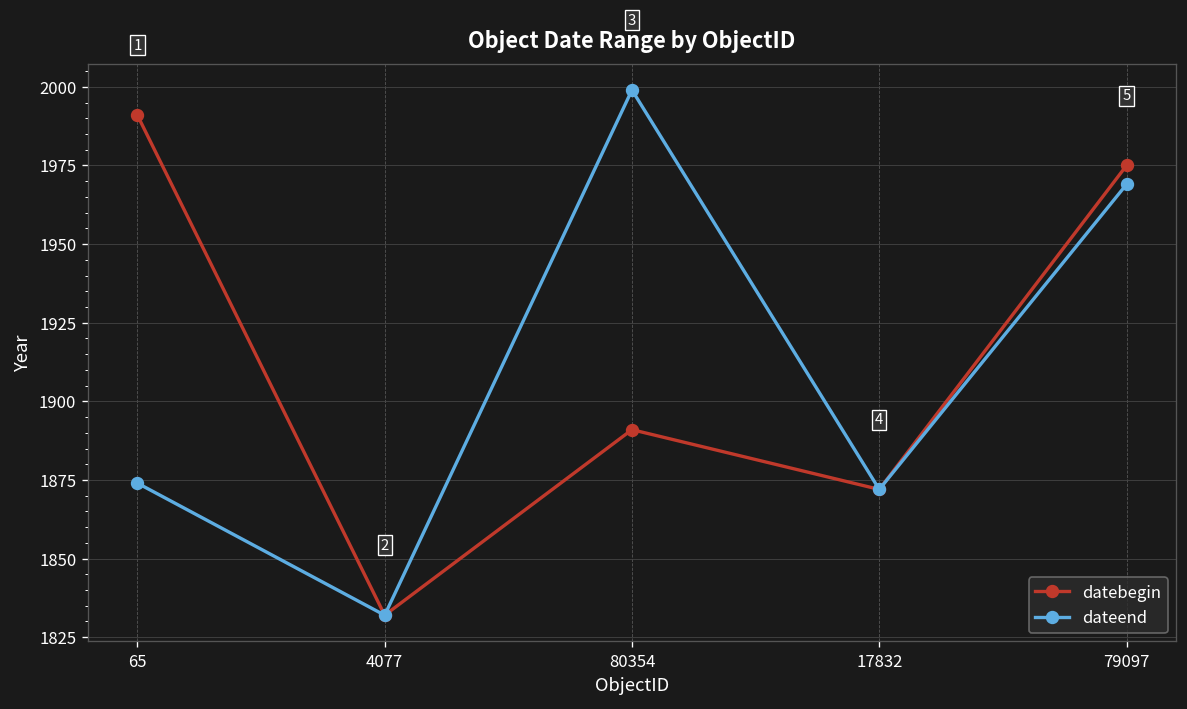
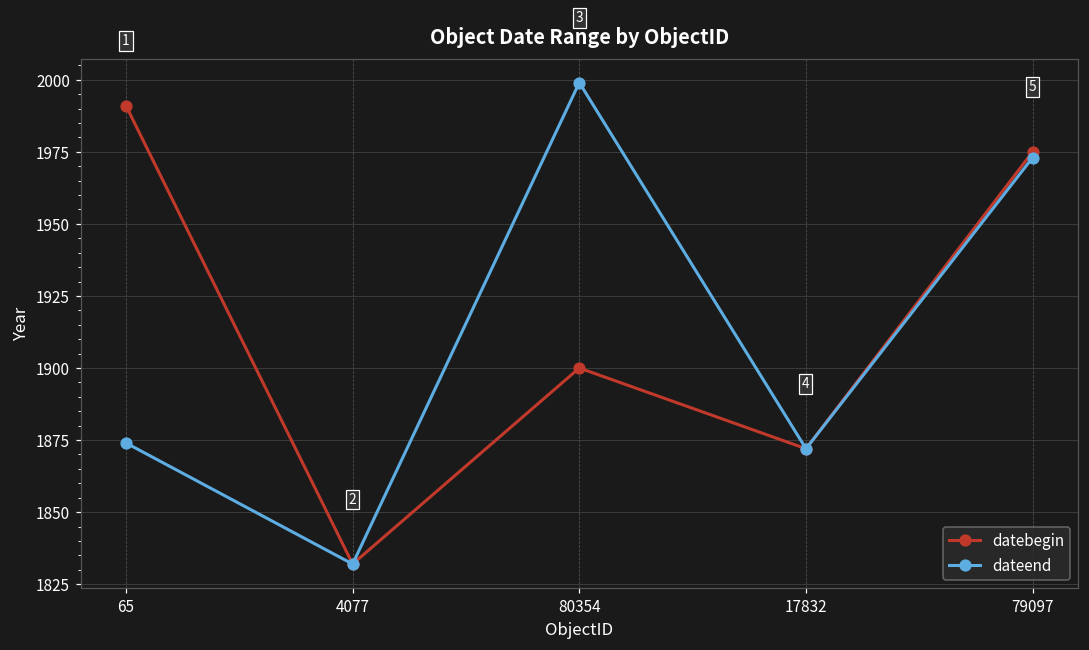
datebegin, 80354: 1891 -> 1900
dateend, 79097: 1969 -> 1973
